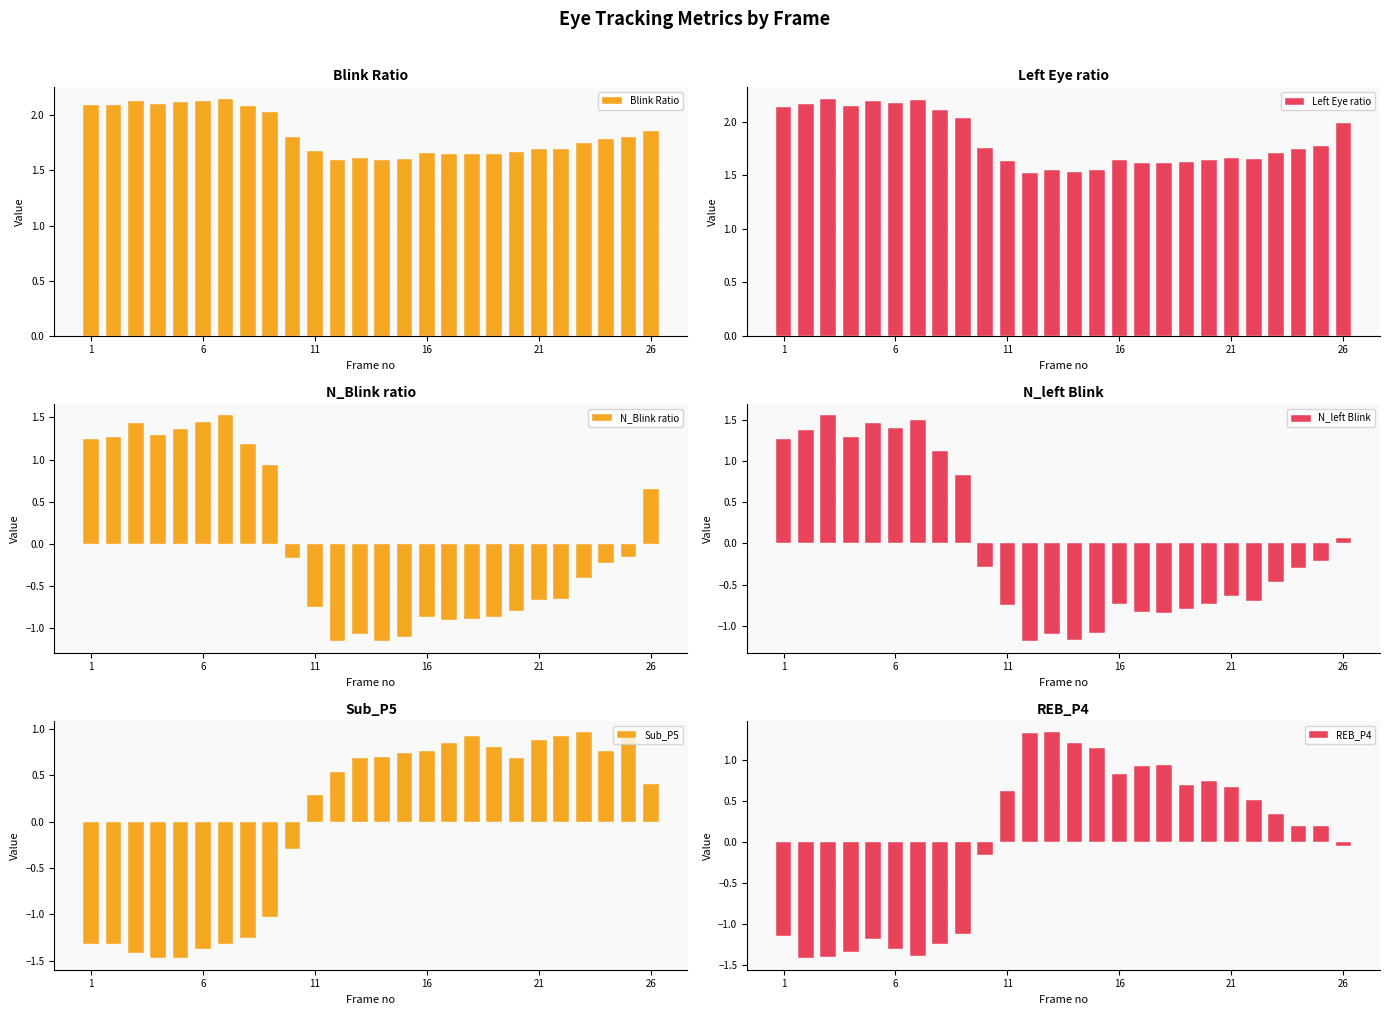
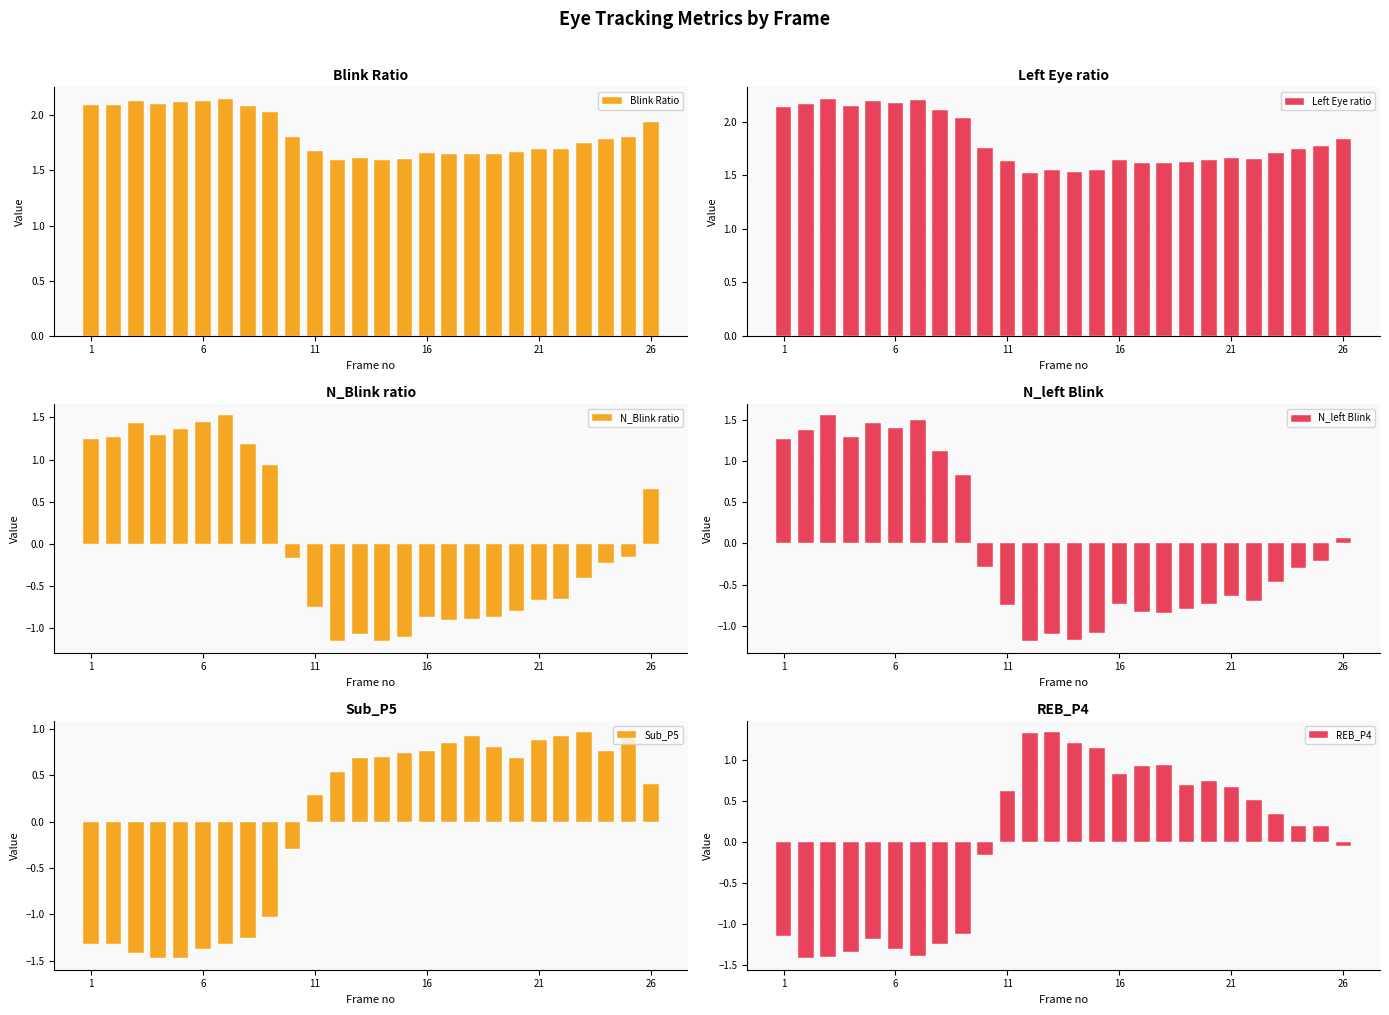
Blink Ratio, 26: 1.86 -> 1.94
Left Eye ratio, 26: 1.98 -> 1.84
